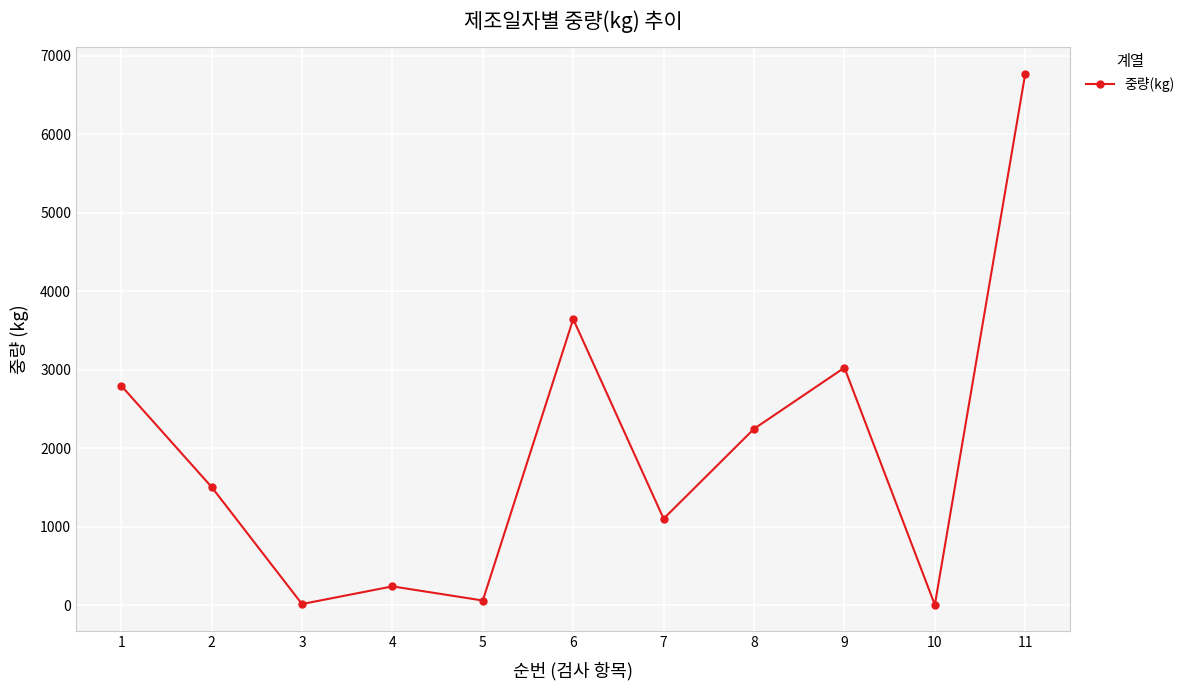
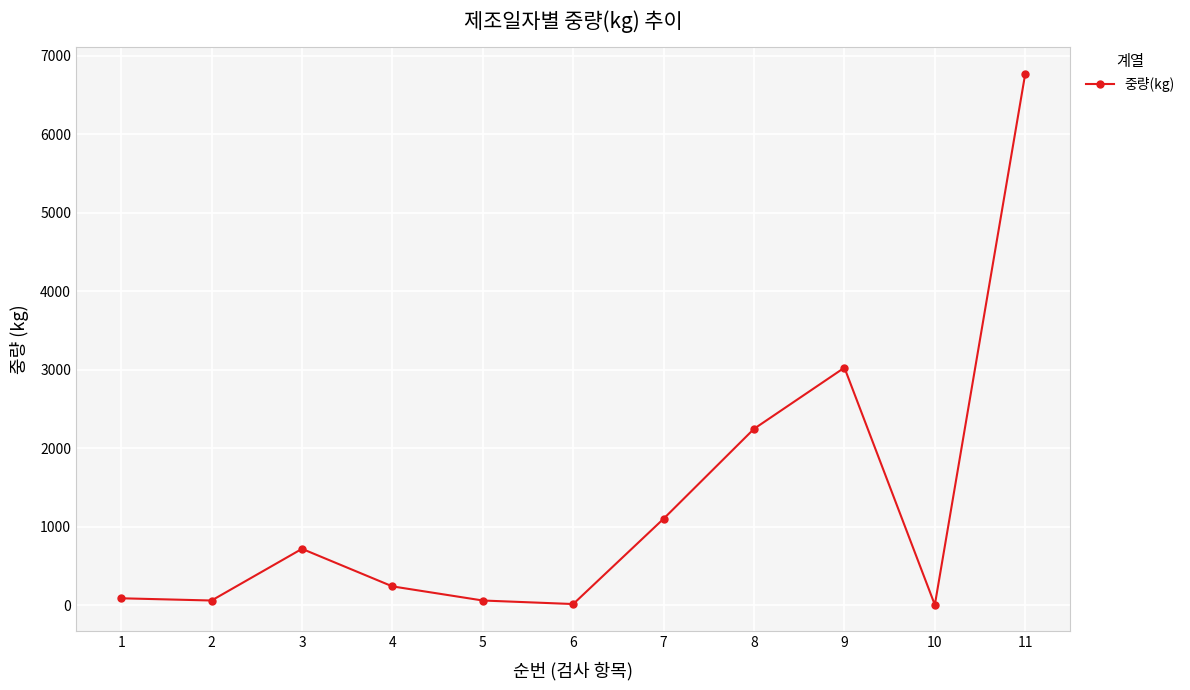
1: 2800 -> 100
2: 1500 -> 100
3: 0 -> 700
6: 3600 -> 0
